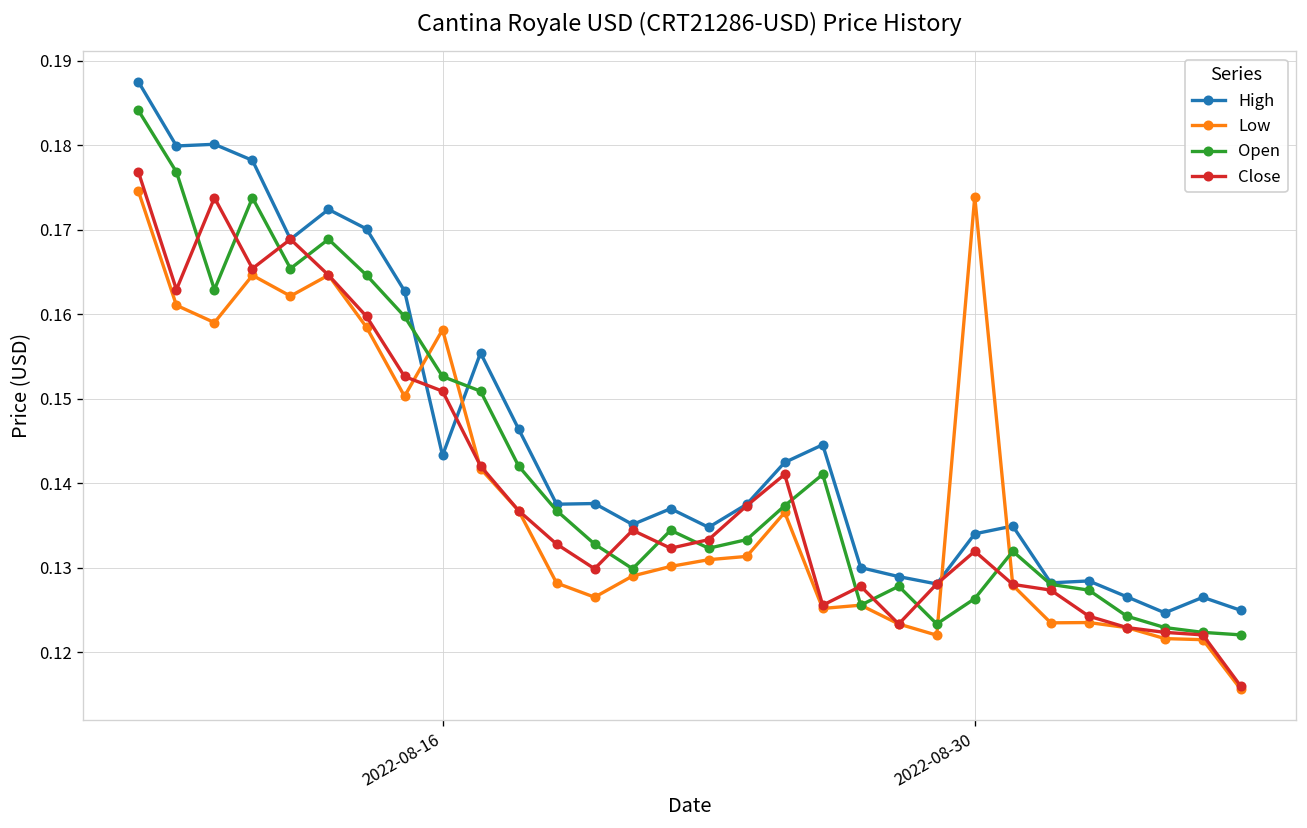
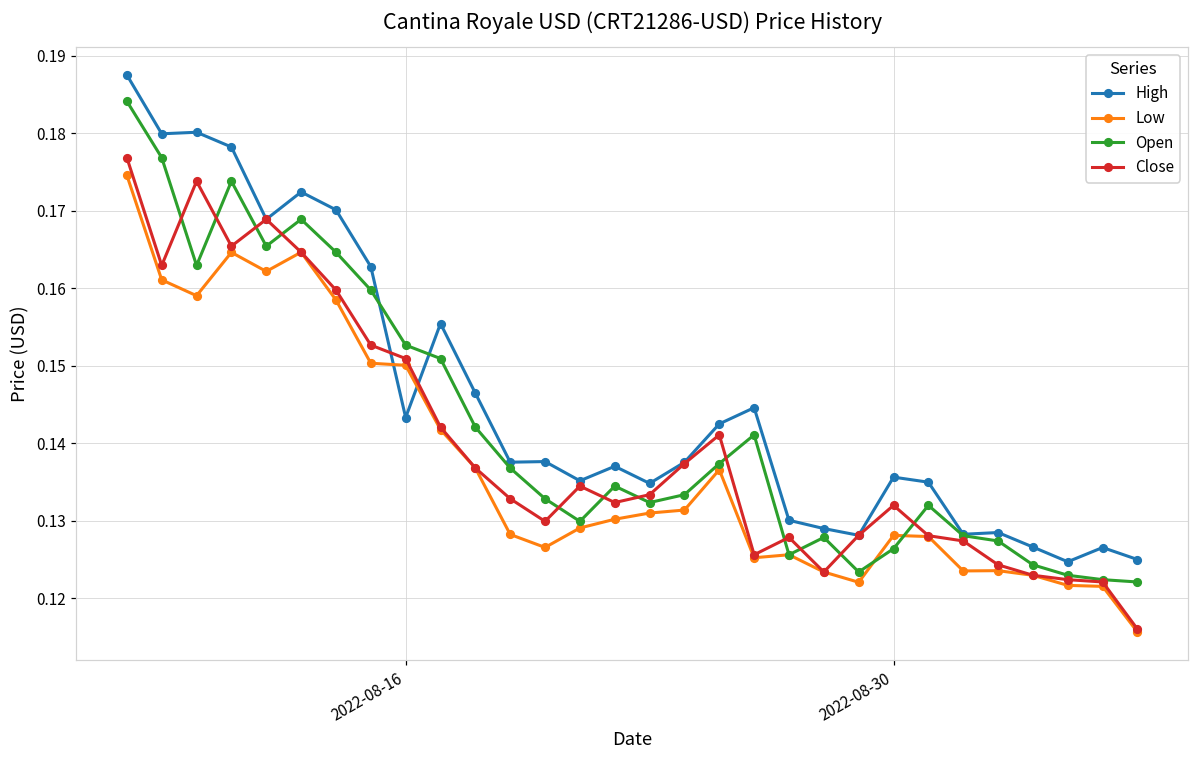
Low, 2022-08-16: 0.158 -> 0.150
High, 2022-08-30: 0.134 -> 0.136
Low, 2022-08-30: 0.174 -> 0.128
